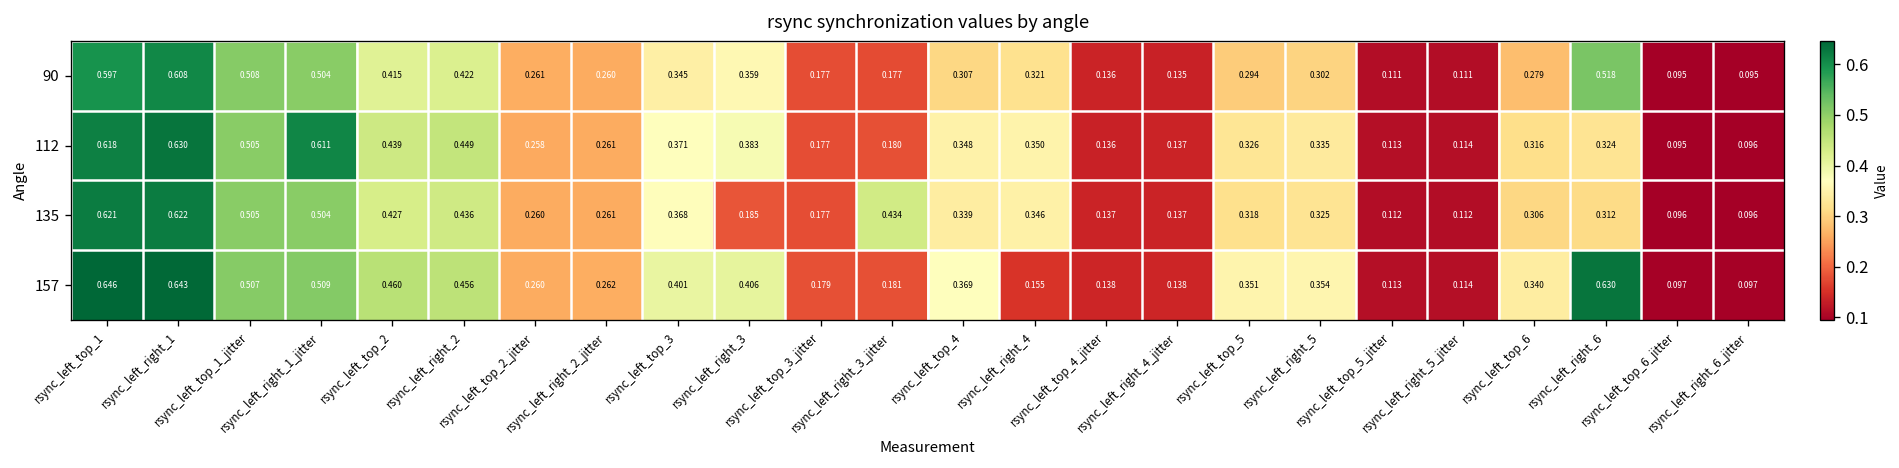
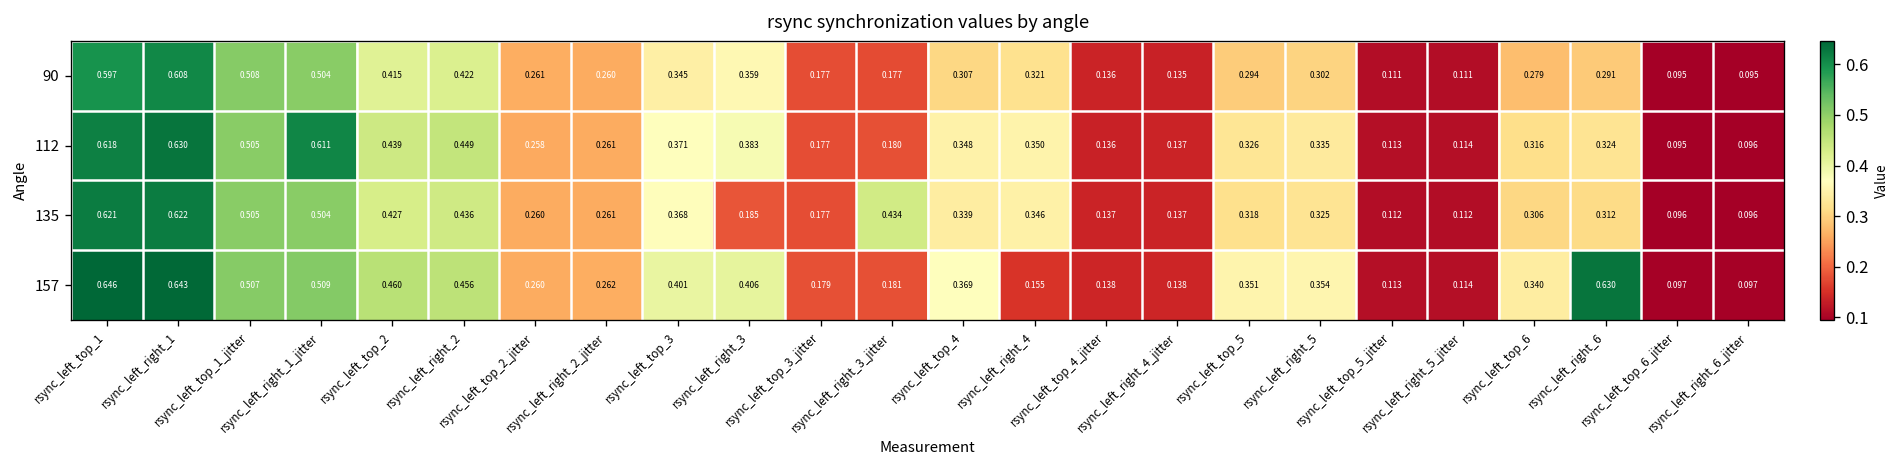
90, rsync_left_right_6: 0.518 -> 0.291
